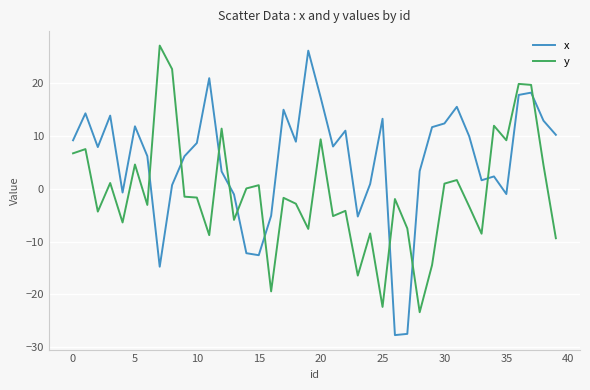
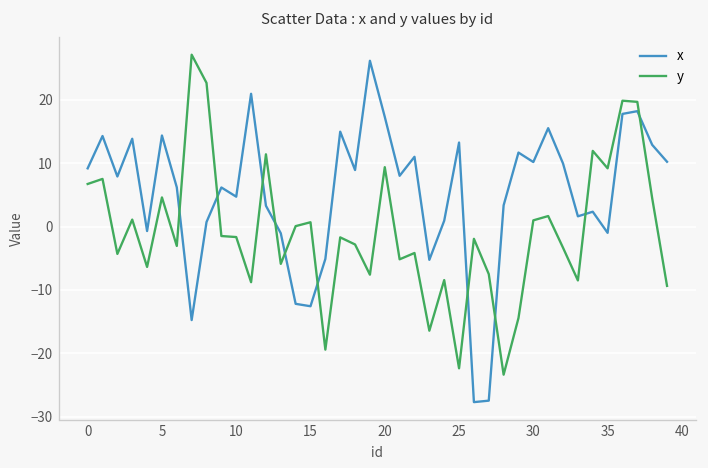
x, 5: 12 -> 14
x, 10: 9 -> 5
x, 30: 12 -> 10
